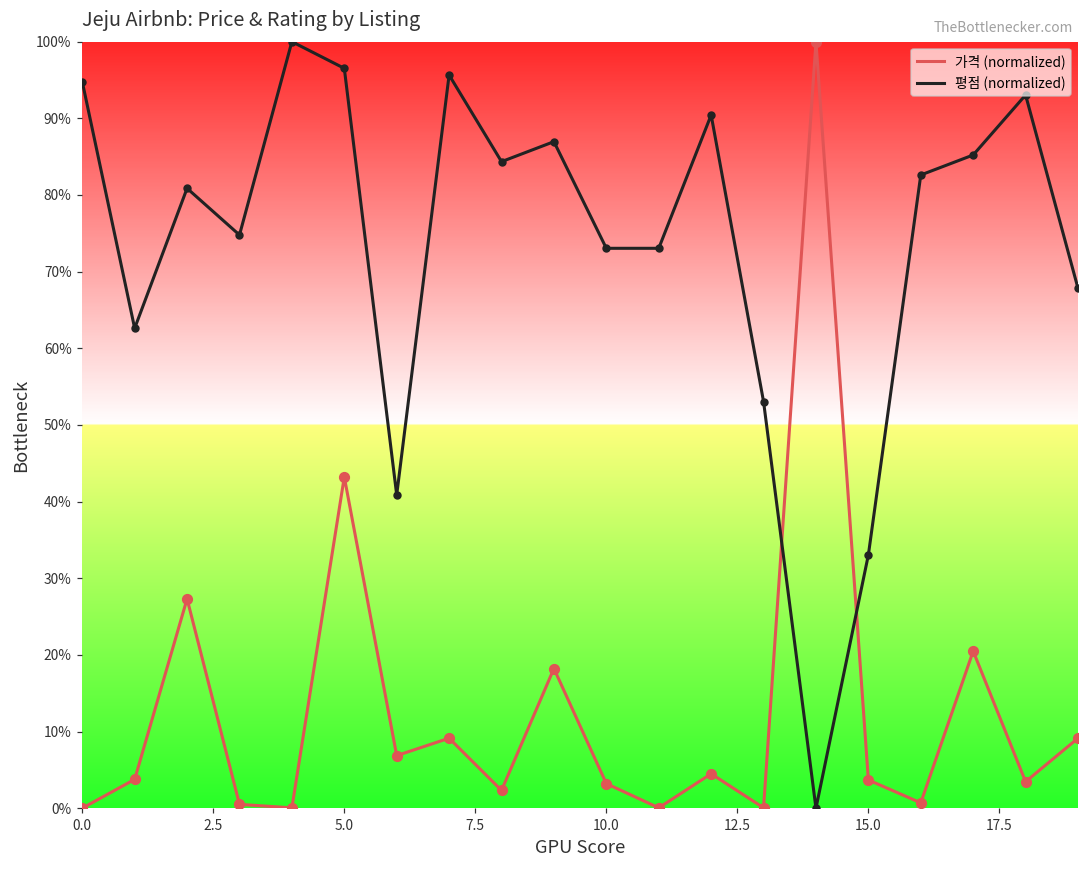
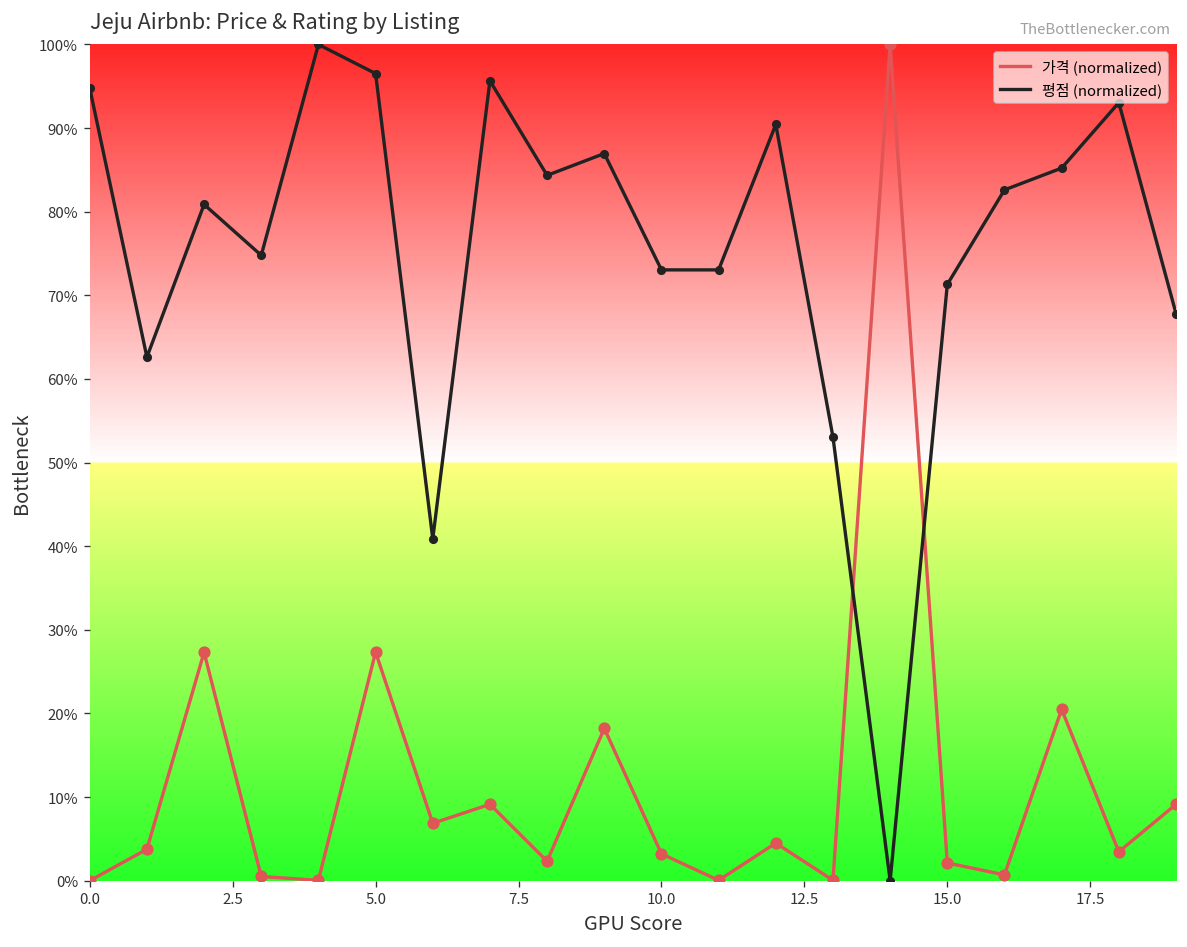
가격 (normalized), 5.0: 43% -> 27%
가격 (normalized), 15.0: 4% -> 2%
평점 (normalized), 15.0: 33% -> 71%
